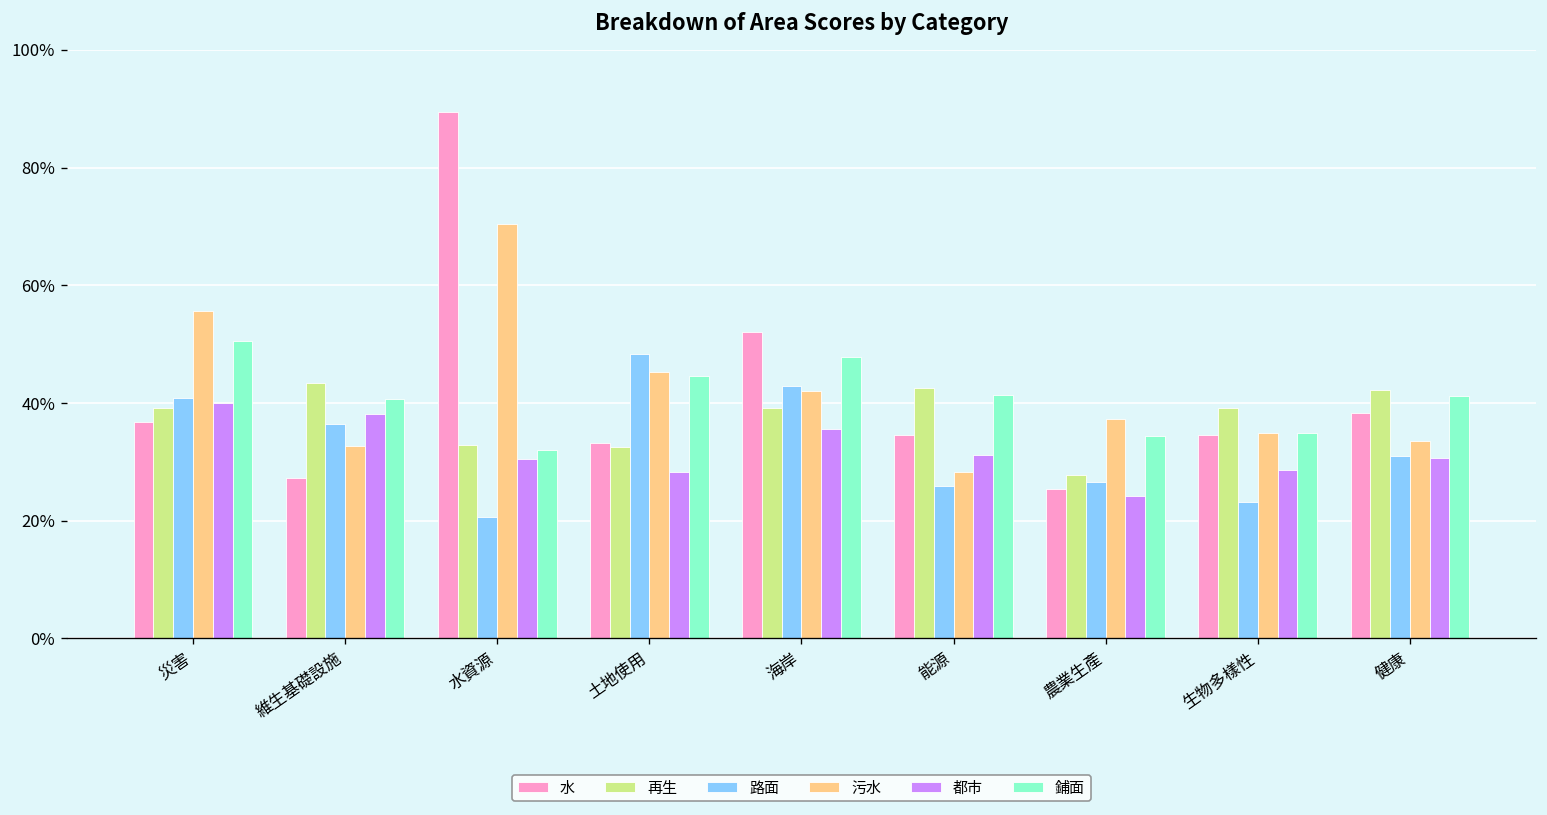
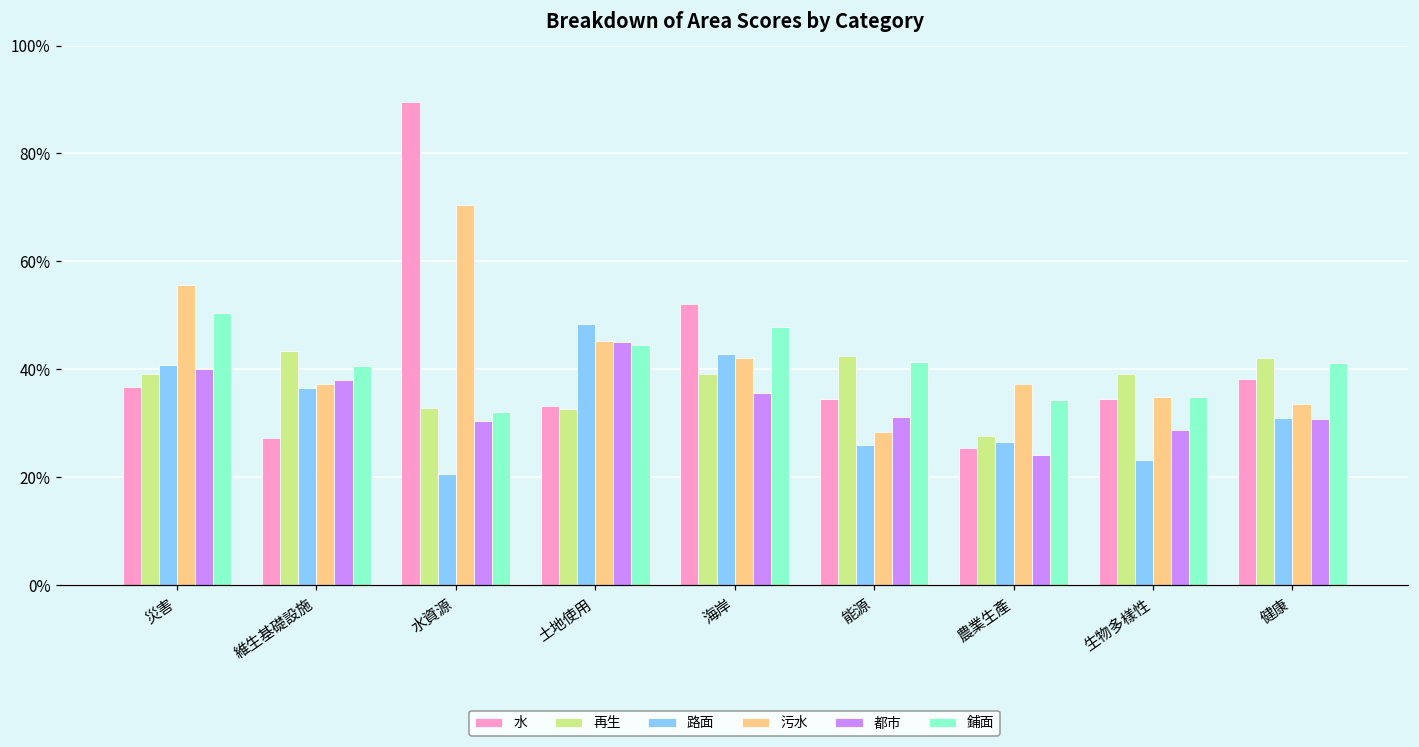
污水, 維生基礎設施: 33% -> 37%
都市, 土地使用: 28% -> 45%
